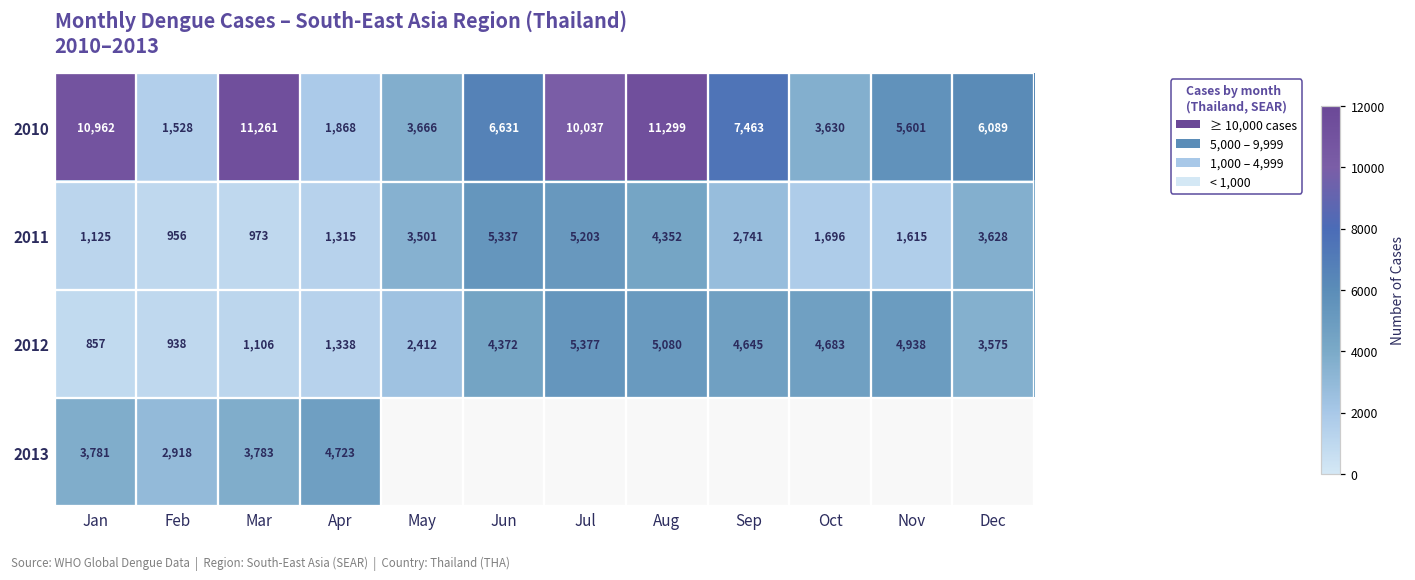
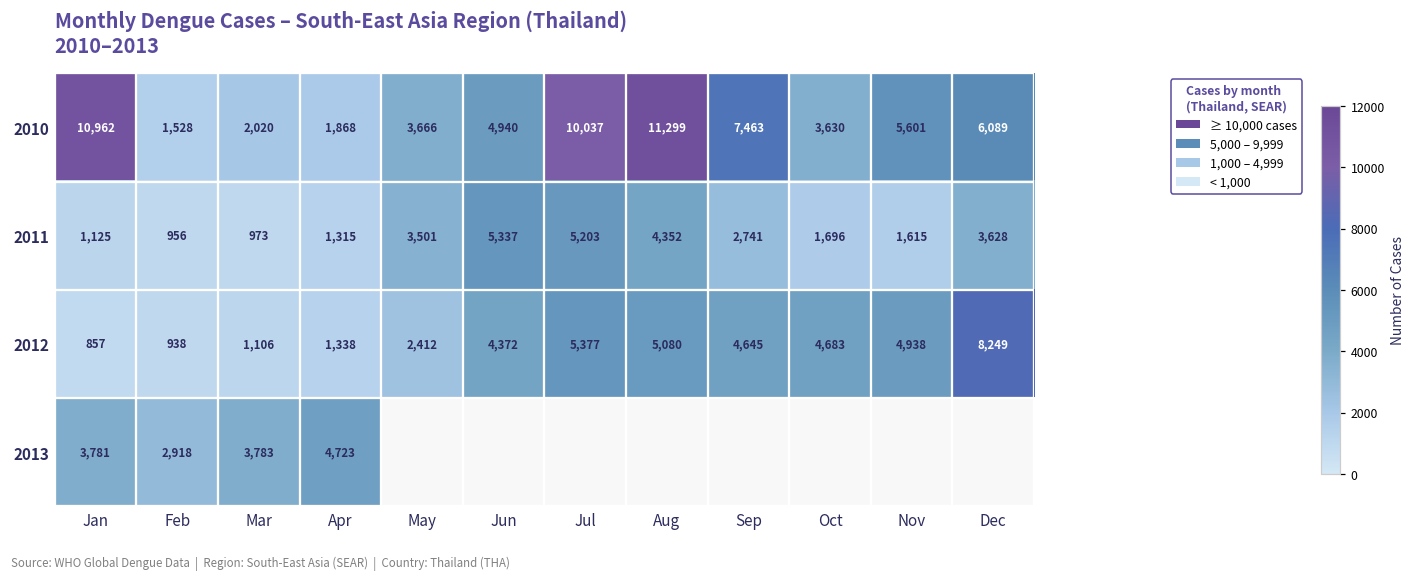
2010, Mar: 11,261 -> 2,020
2010, Jun: 6,631 -> 4,940
2012, Dec: 3,575 -> 8,249
